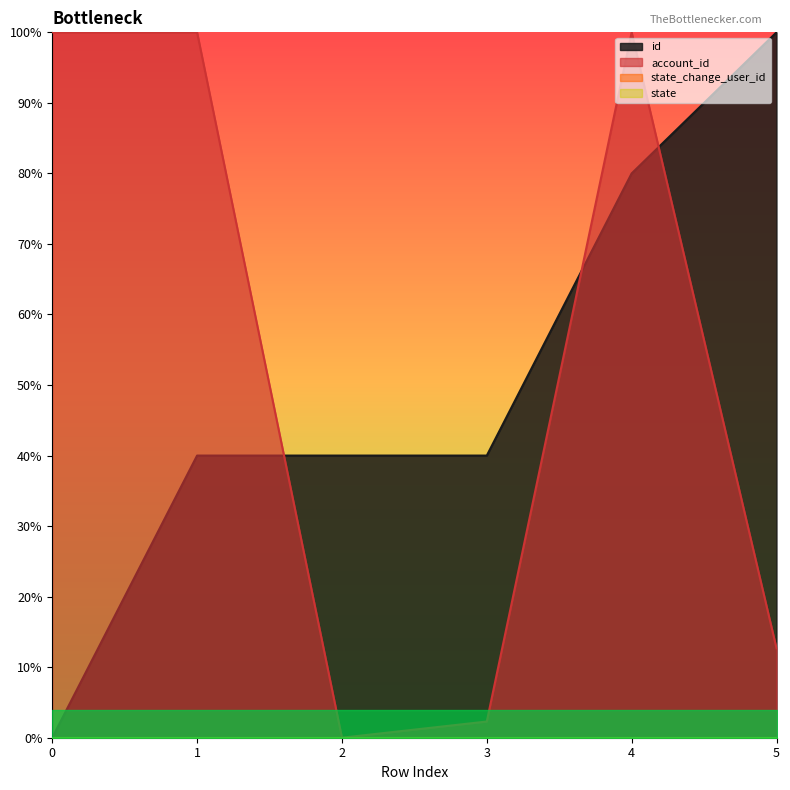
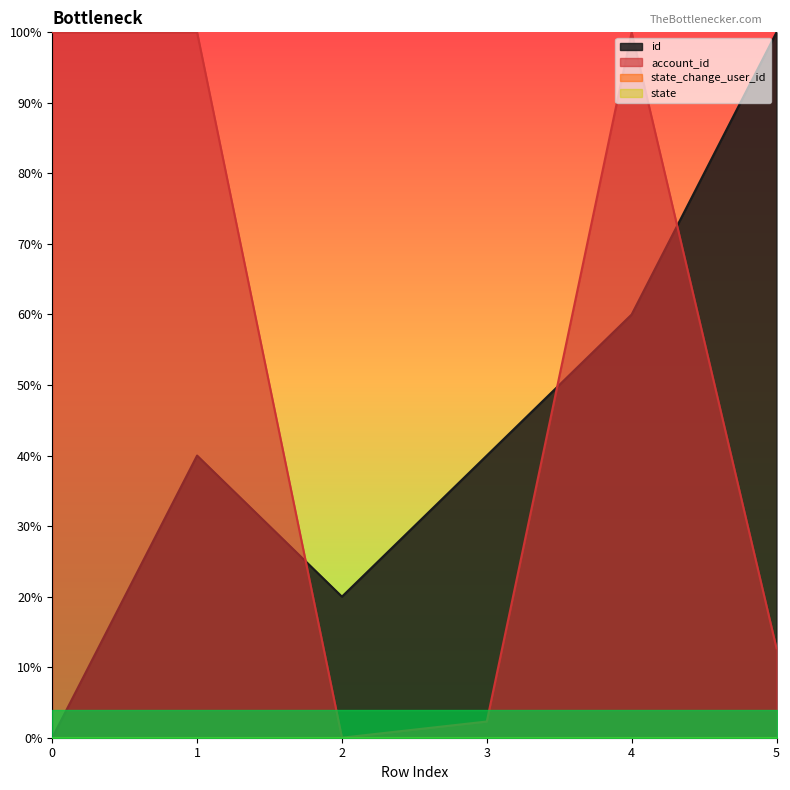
id, 2: 40% -> 20%
id, 4: 80% -> 60%
